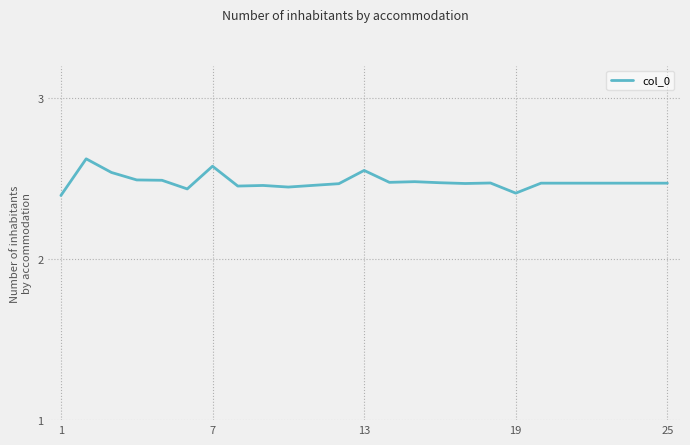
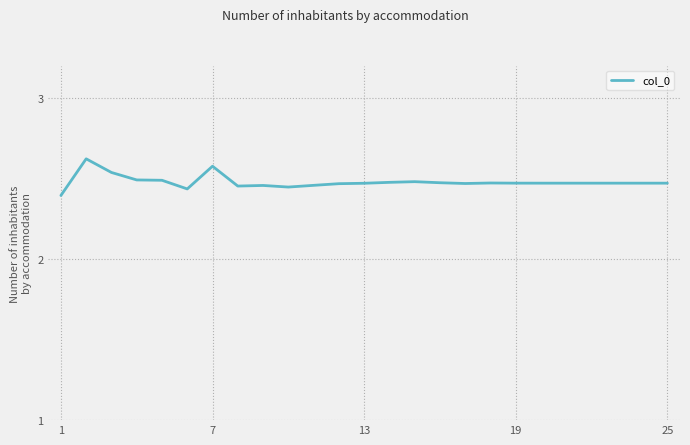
13: 2.55 -> 2.47
19: 2.41 -> 2.47
